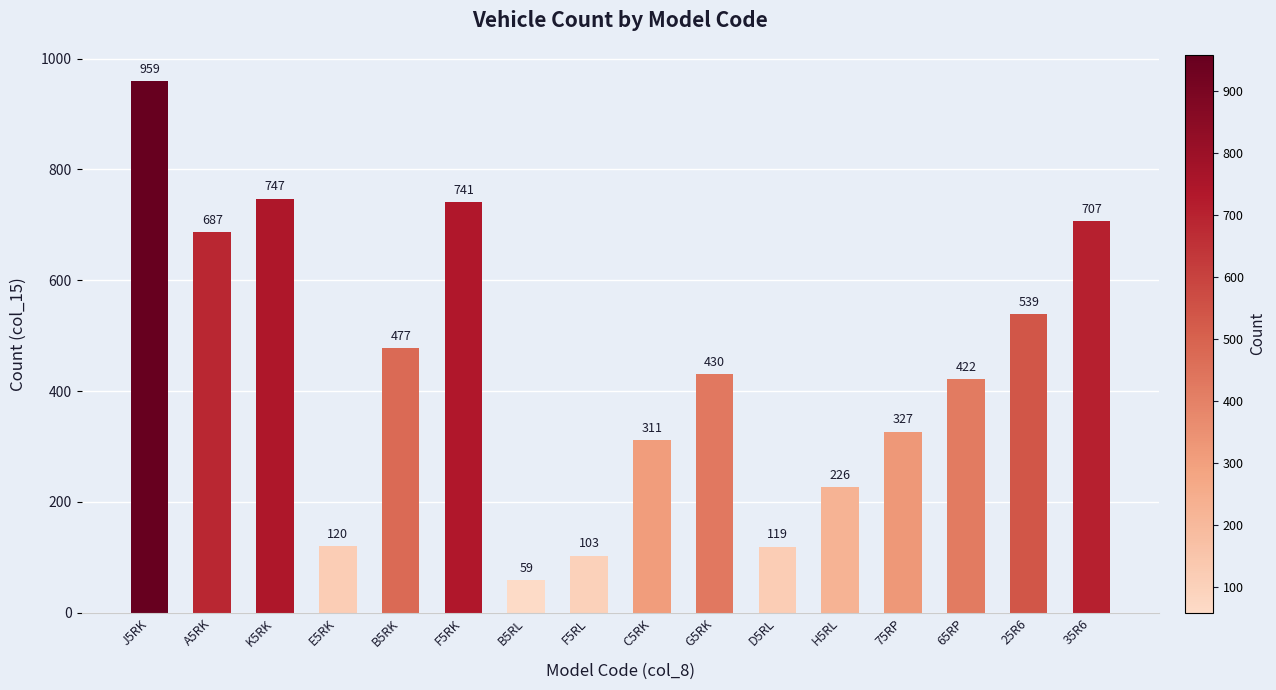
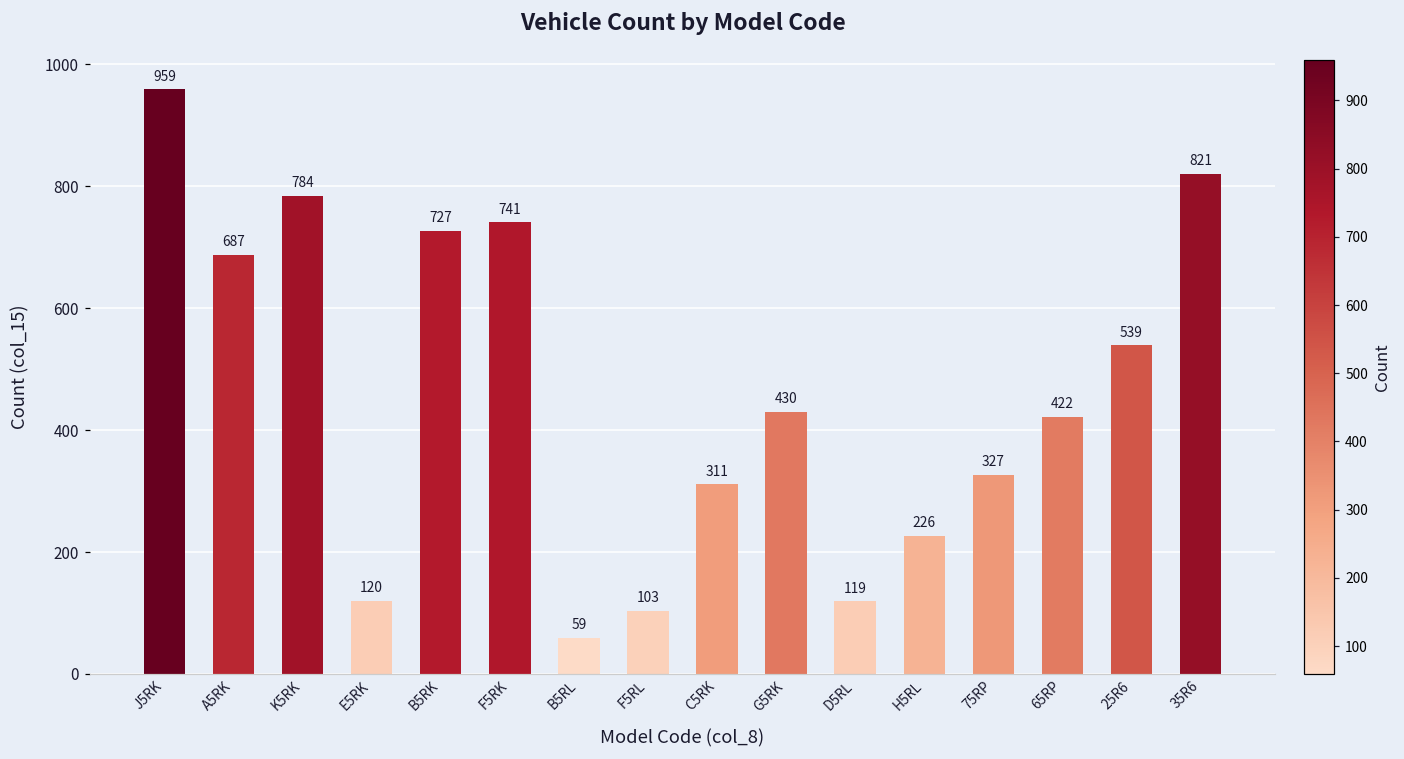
K5RK: 747 -> 784
B5RK: 477 -> 727
35R6: 707 -> 821
